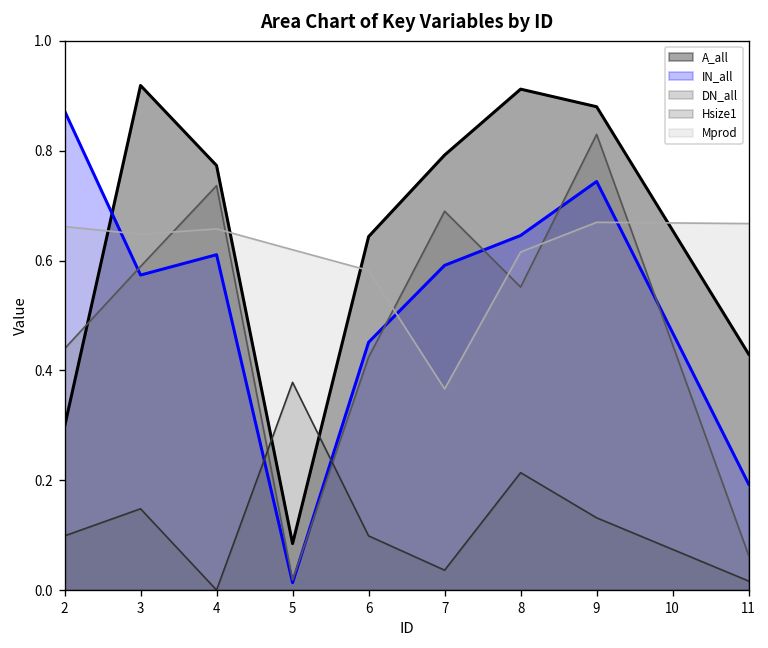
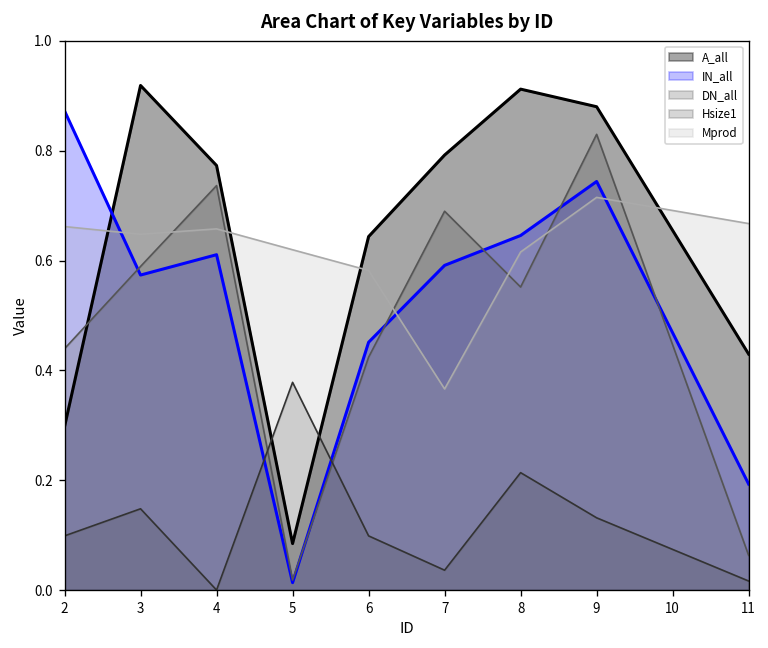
Mprod, 9: 0.67 -> 0.72
